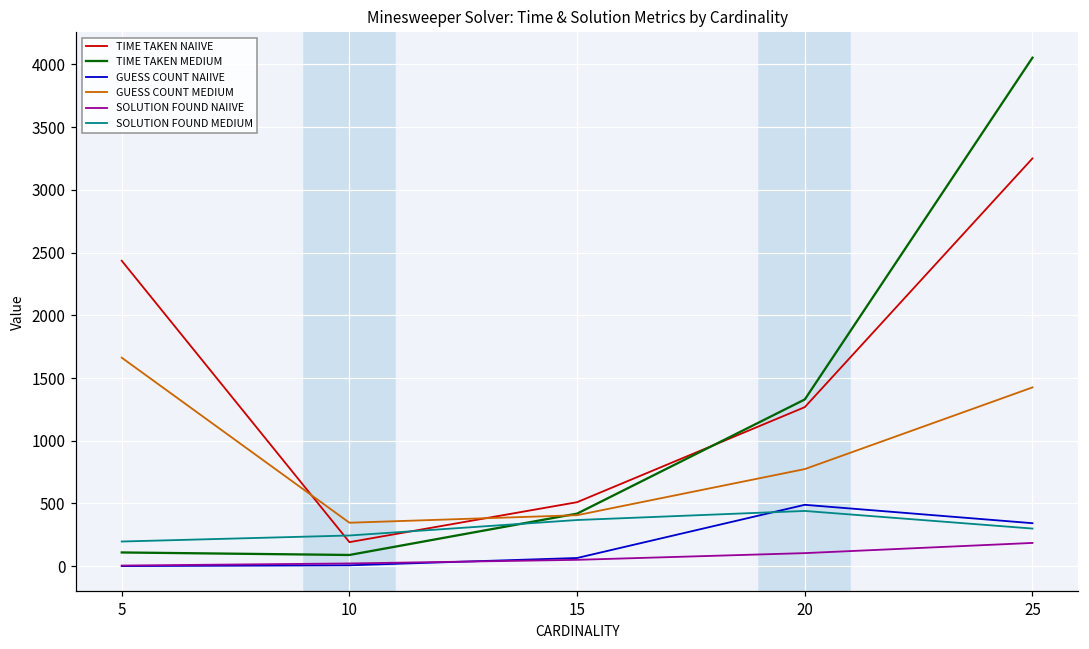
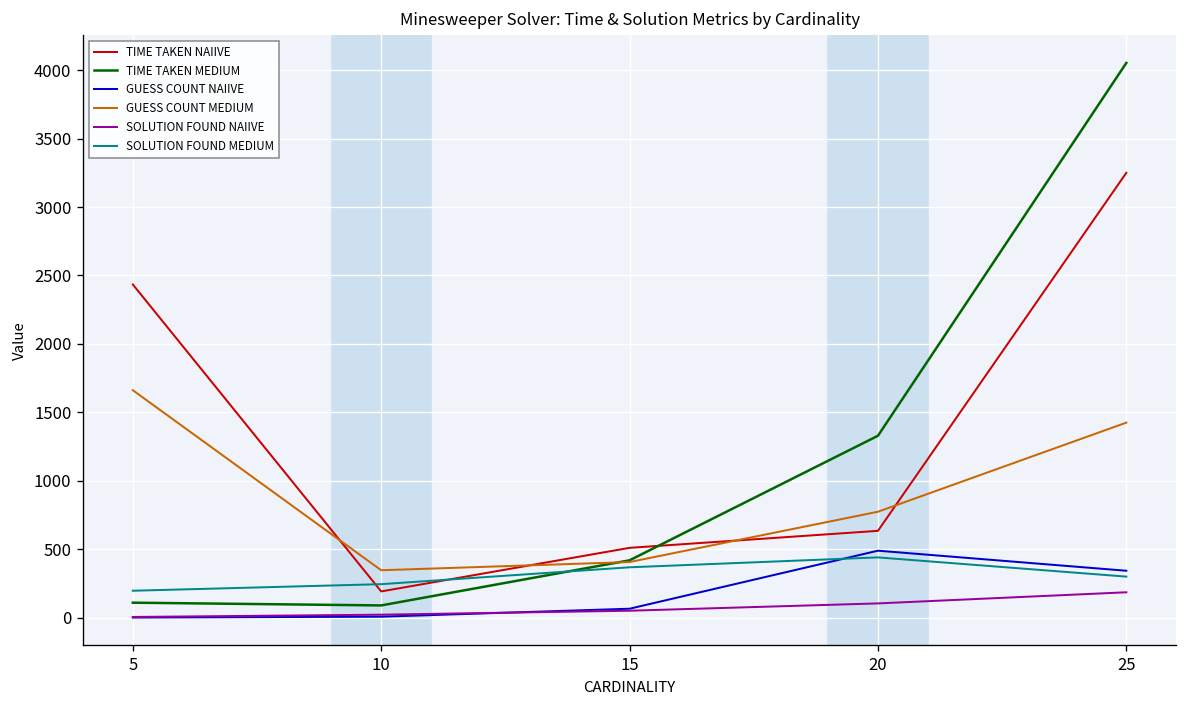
TIME TAKEN NAIIVE, 20: 1270 -> 630
